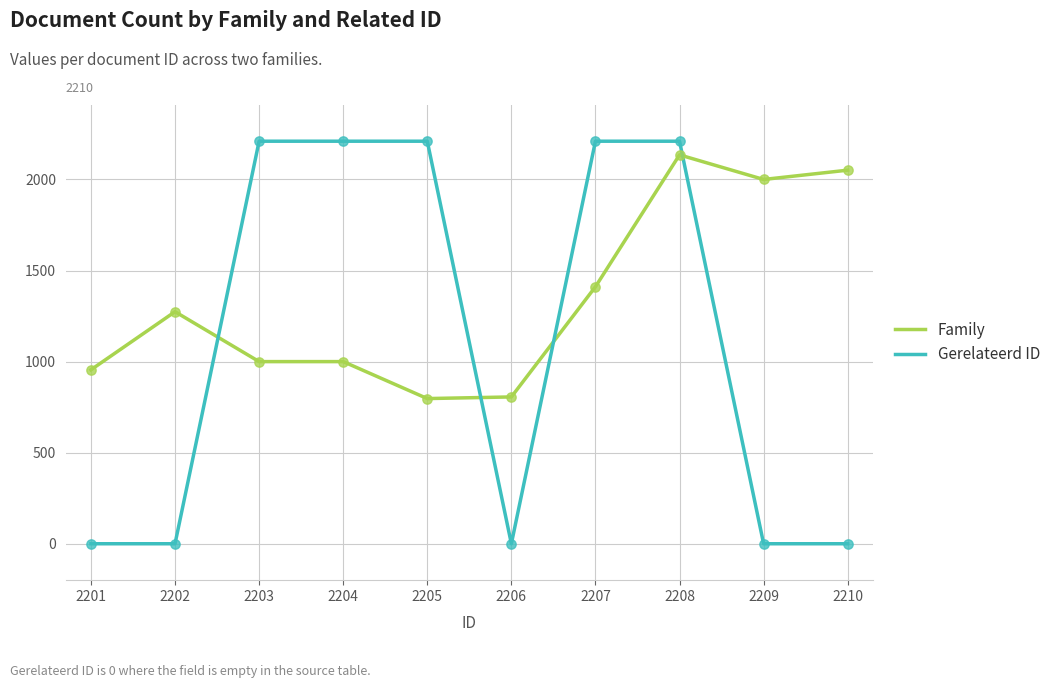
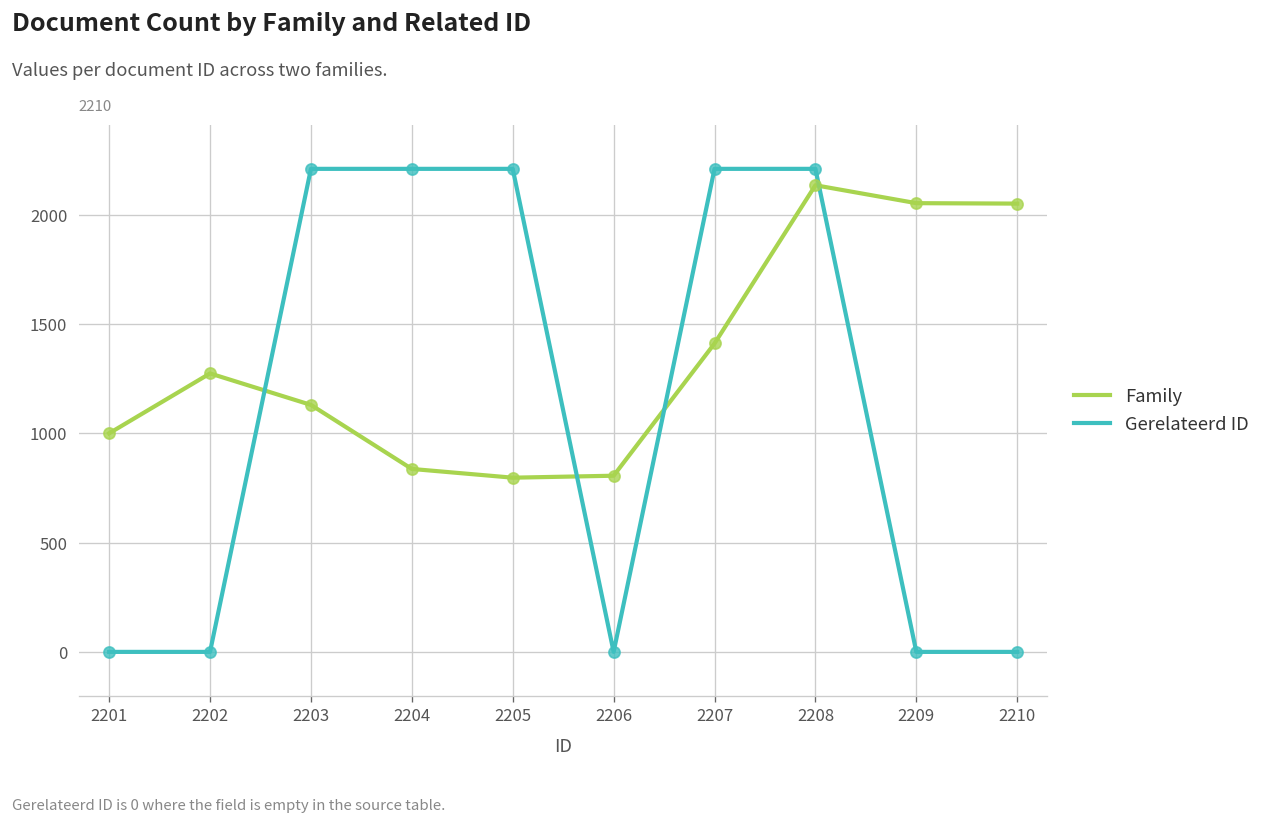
Family, 2201: 960 -> 1000
Family, 2203: 1000 -> 1130
Family, 2204: 1000 -> 840
Family, 2209: 2000 -> 2050
